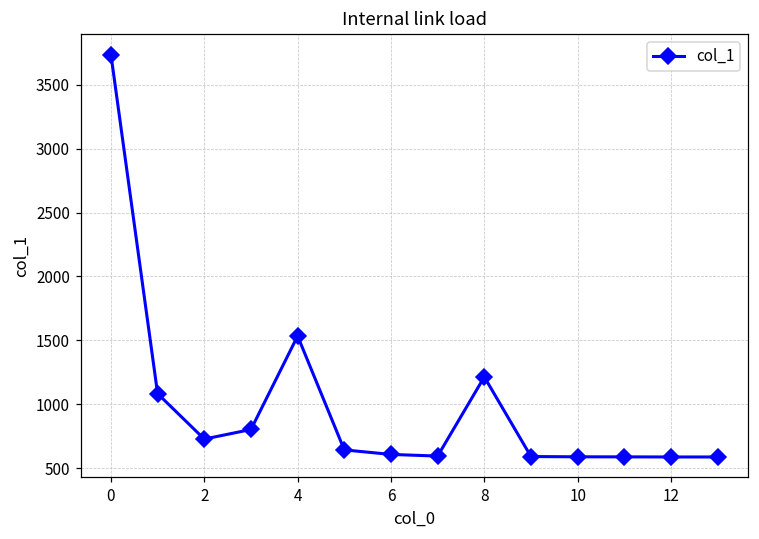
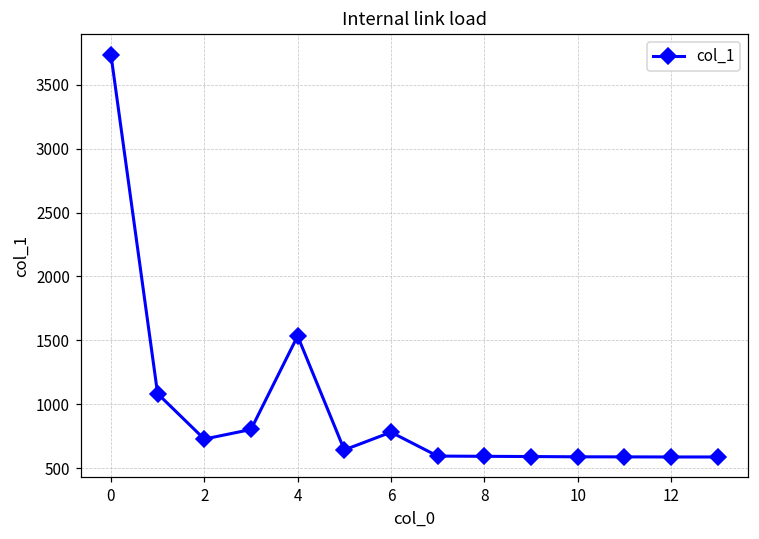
6: 610 -> 780
8: 1210 -> 590
